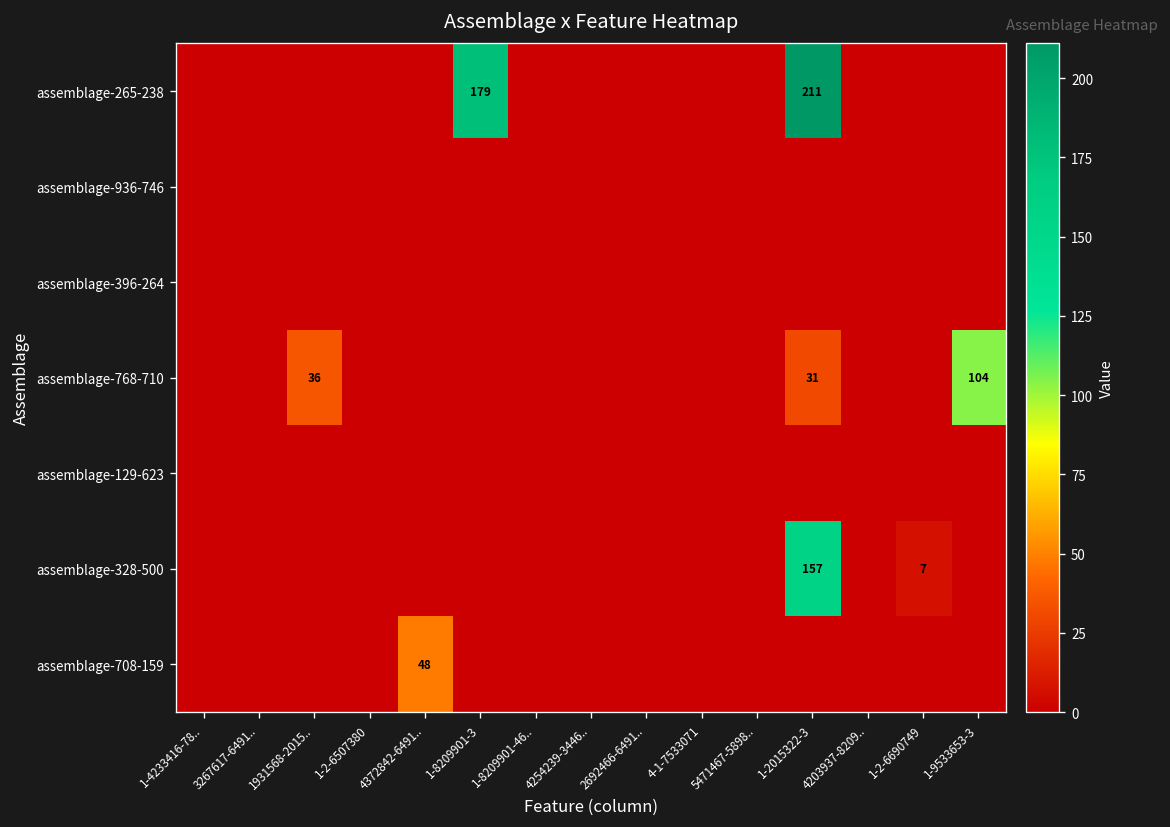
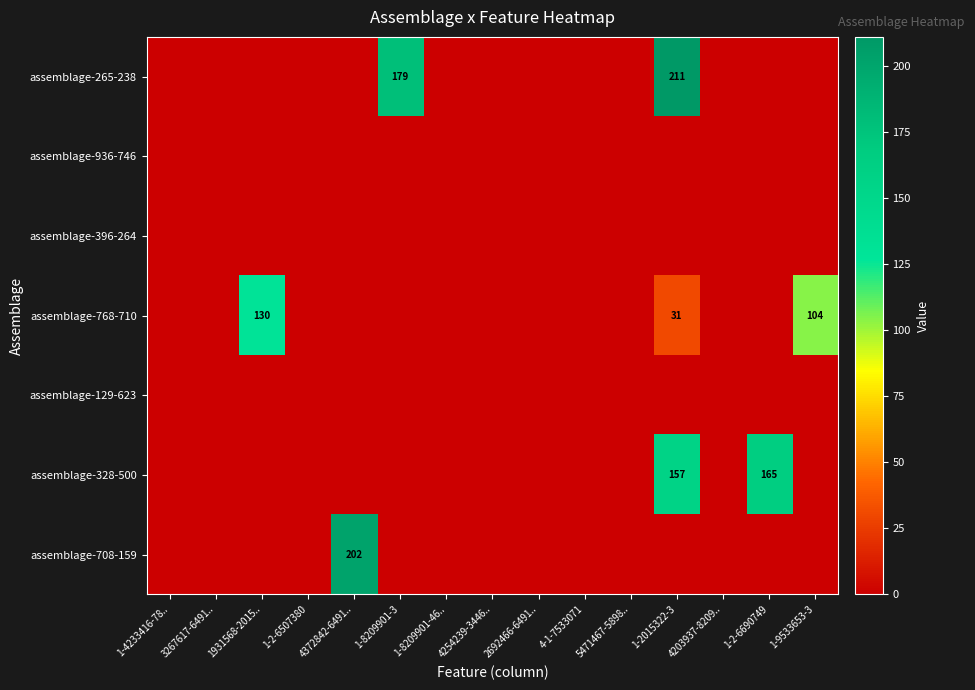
assemblage-768-710, 1931568-2015..: 36 -> 130
assemblage-328-500, 1-2-6690749: 7 -> 165
assemblage-708-159, 4372842-6491..: 48 -> 202
